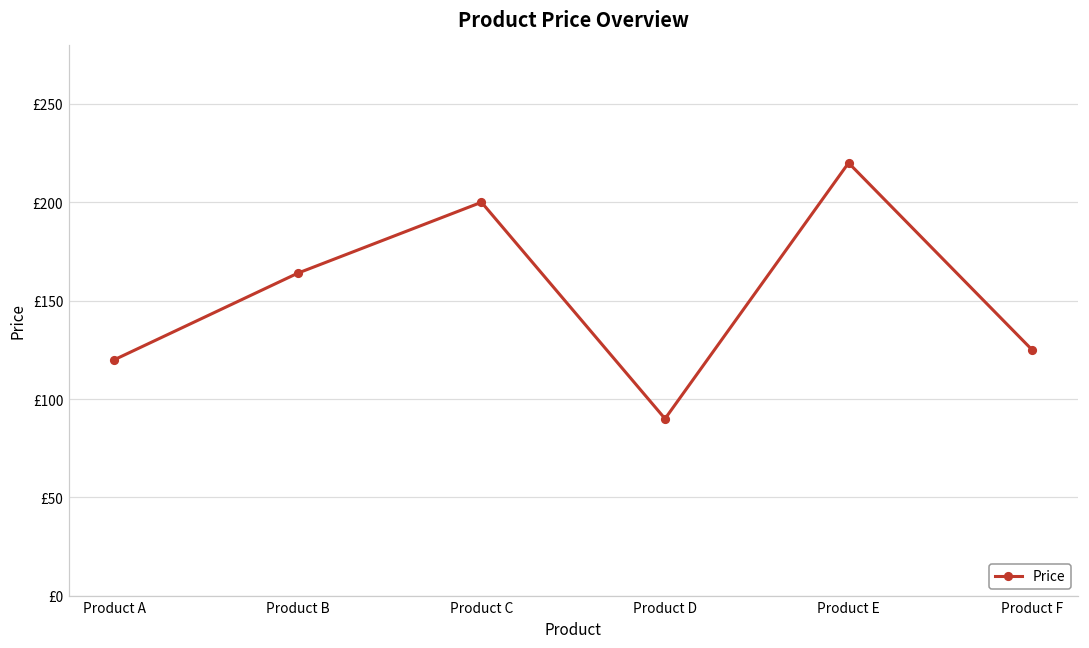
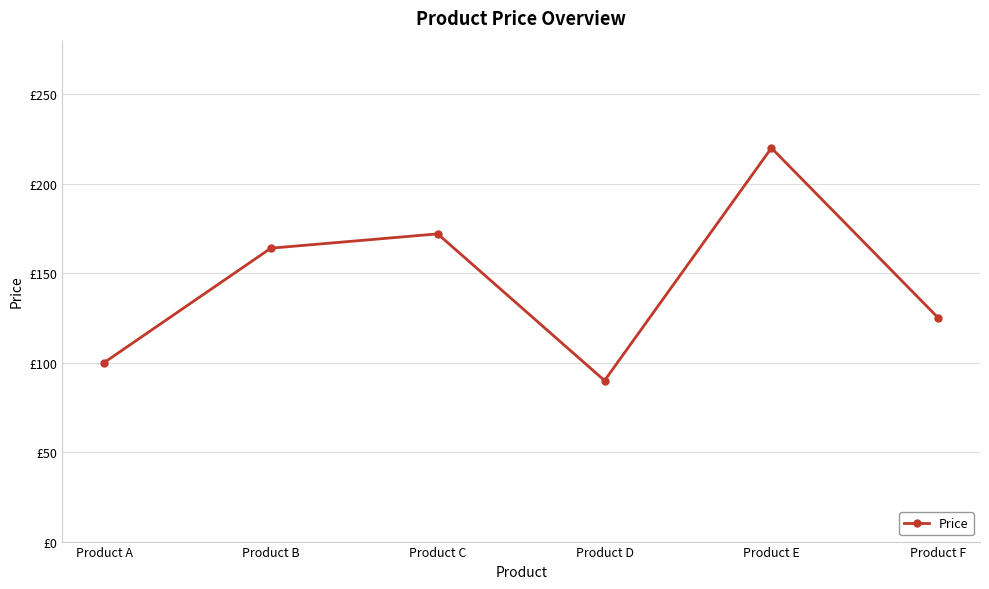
Product A: £120 -> £100
Product C: £200 -> £172
